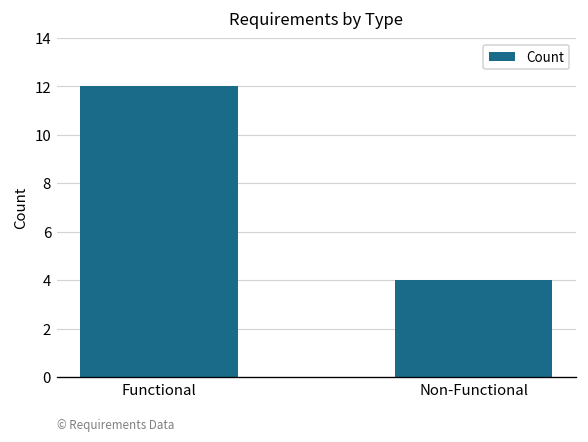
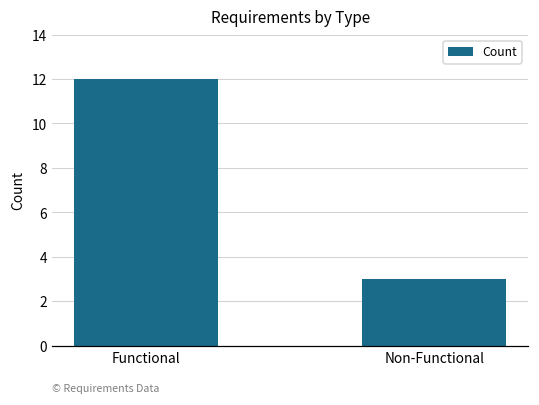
Non-Functional: 4 -> 3
